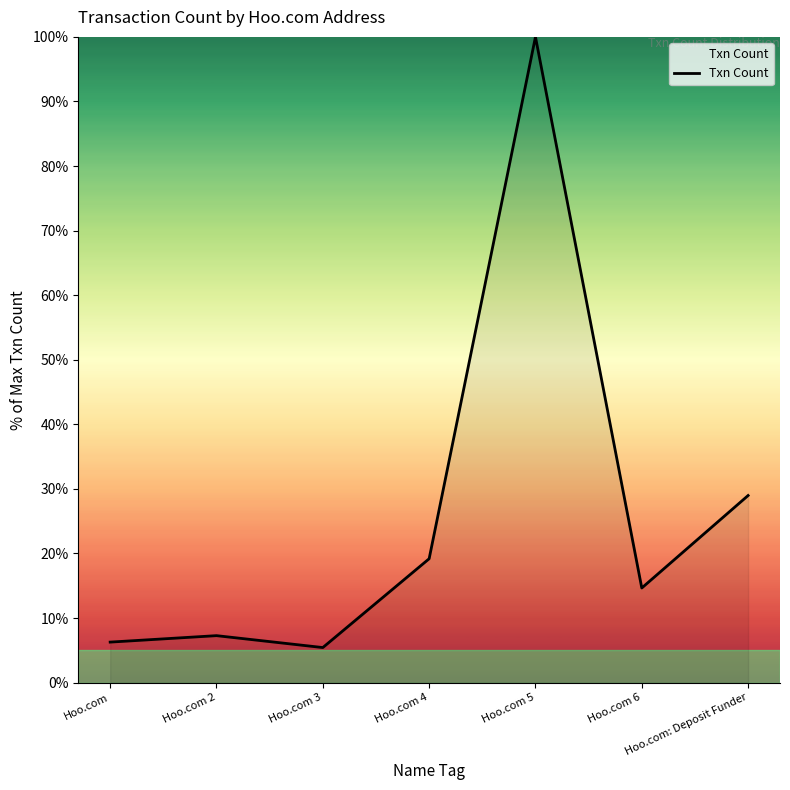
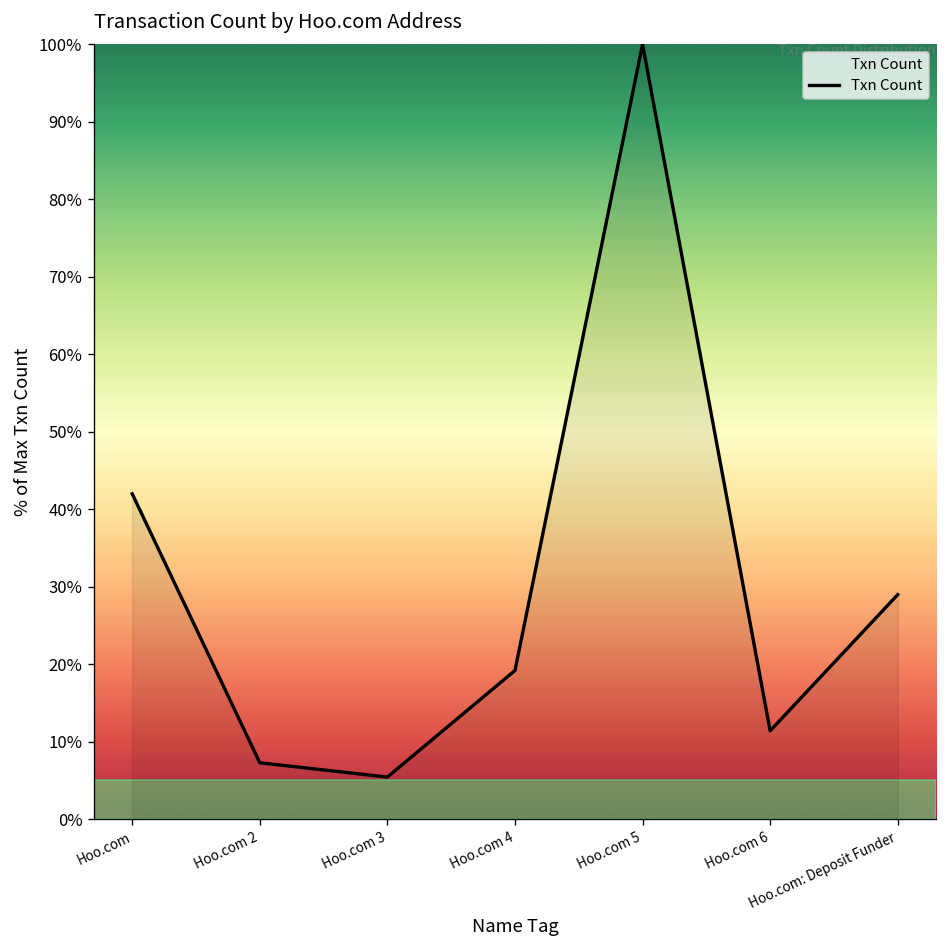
Hoo.com: 6% -> 42%
Hoo.com 6: 15% -> 11%
